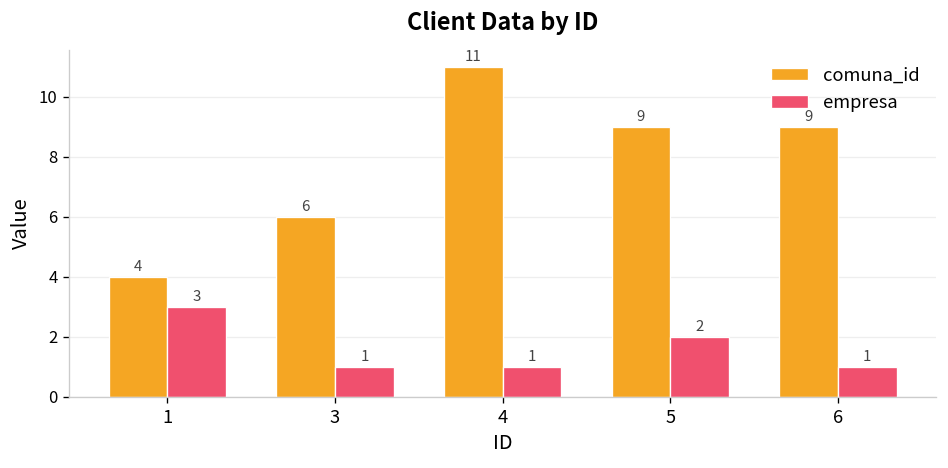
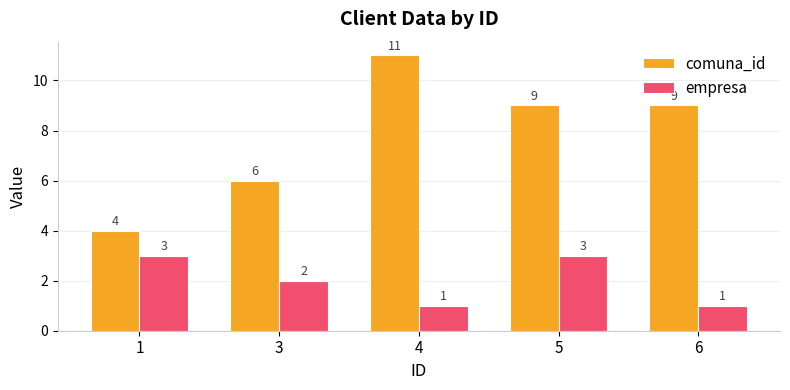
empresa, 3: 1 -> 2
empresa, 5: 2 -> 3
